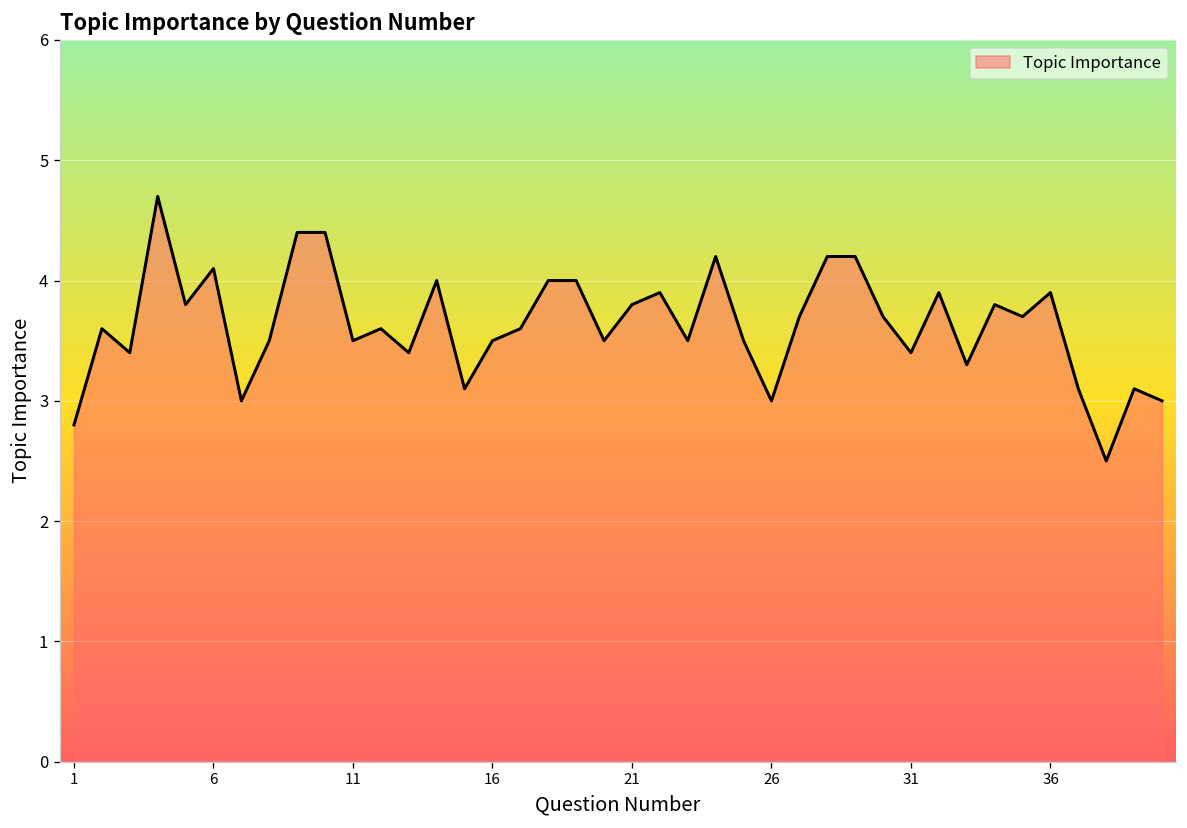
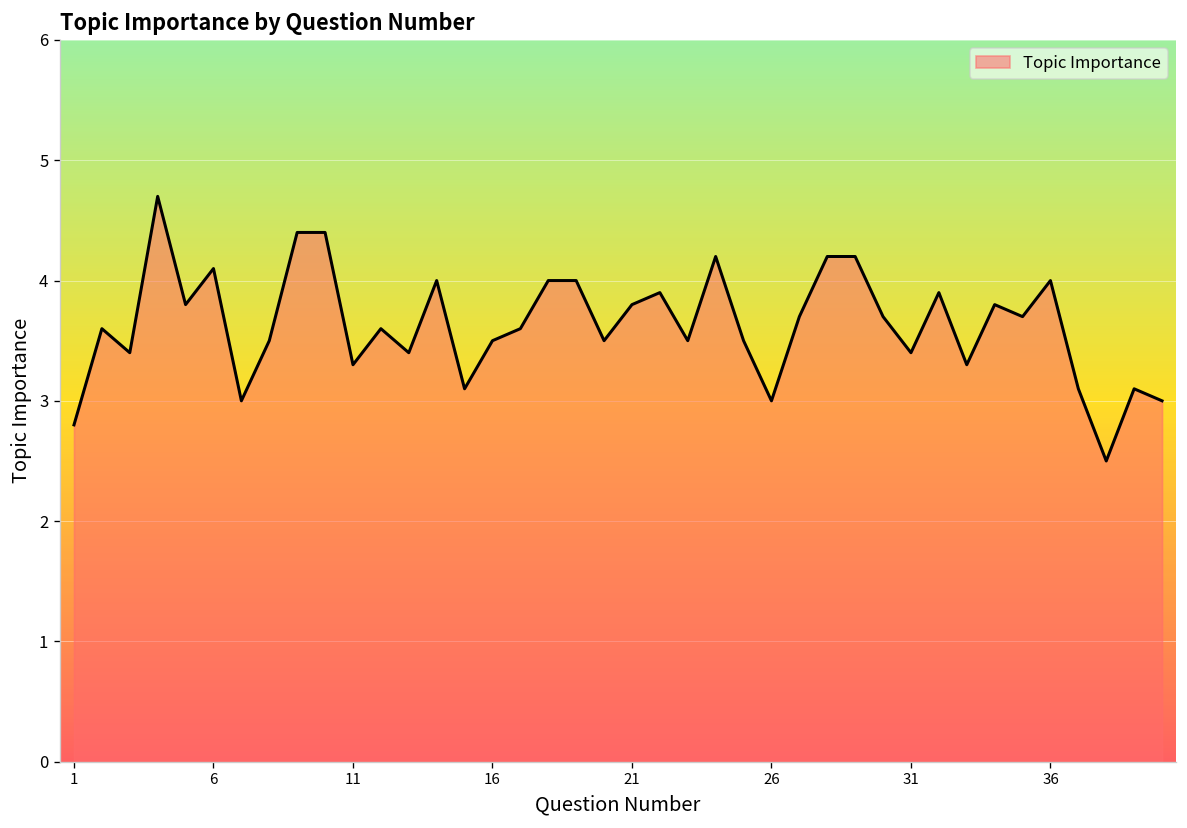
11: 3.5 -> 3.3
36: 3.9 -> 4.0
